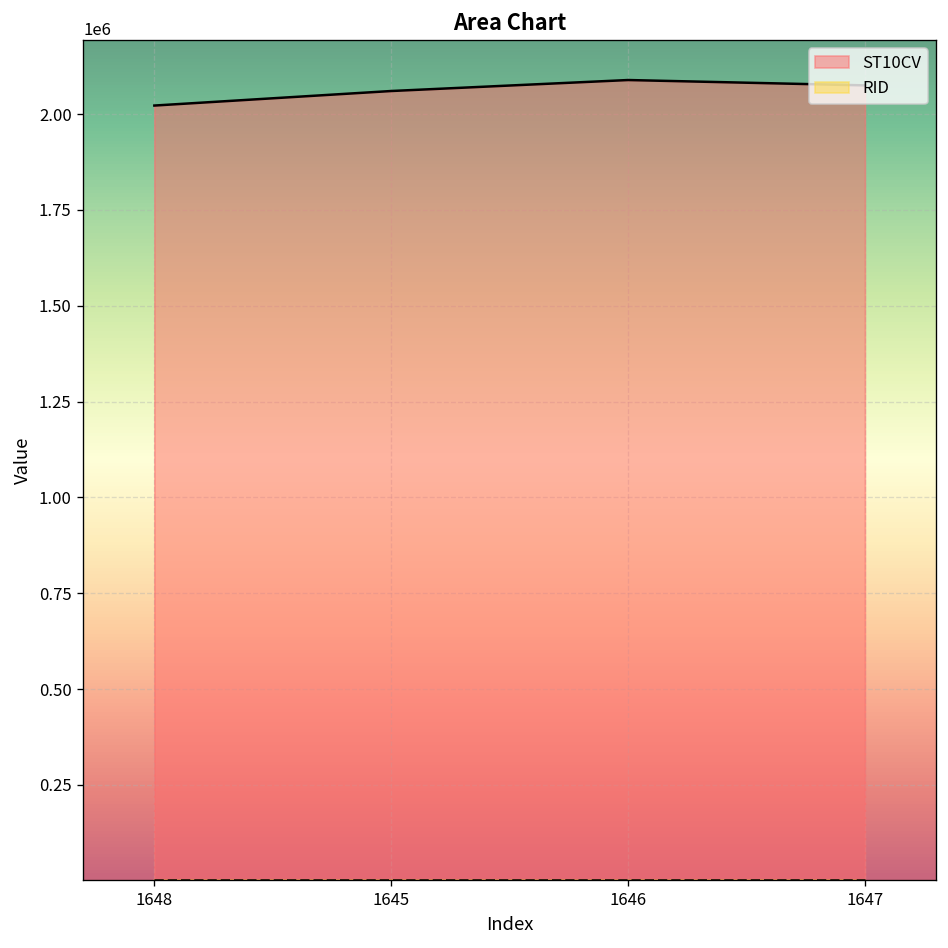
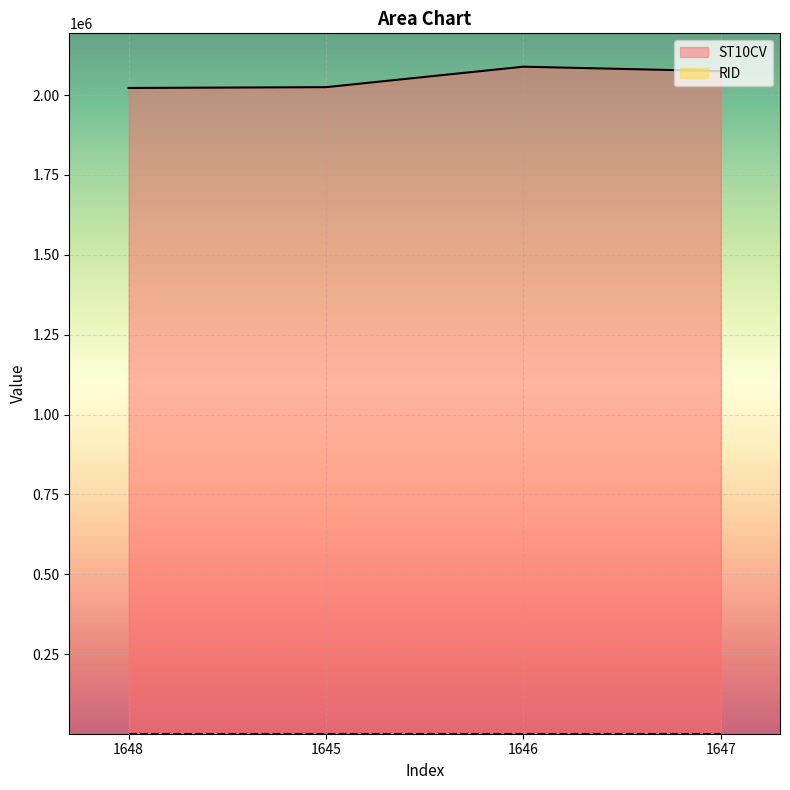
ST10CV, 1645: 2060000 -> 2030000
